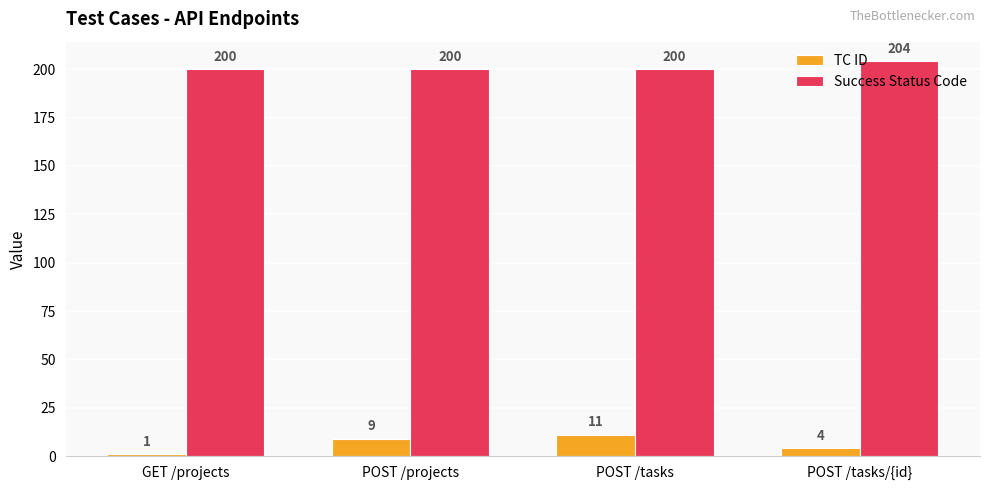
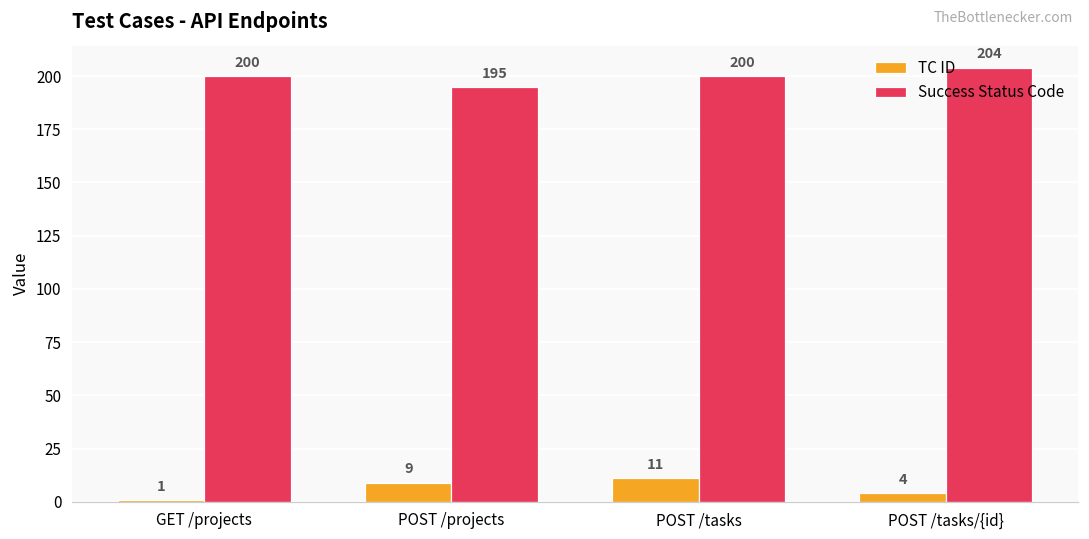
Success Status Code, POST /projects: 200 -> 195
